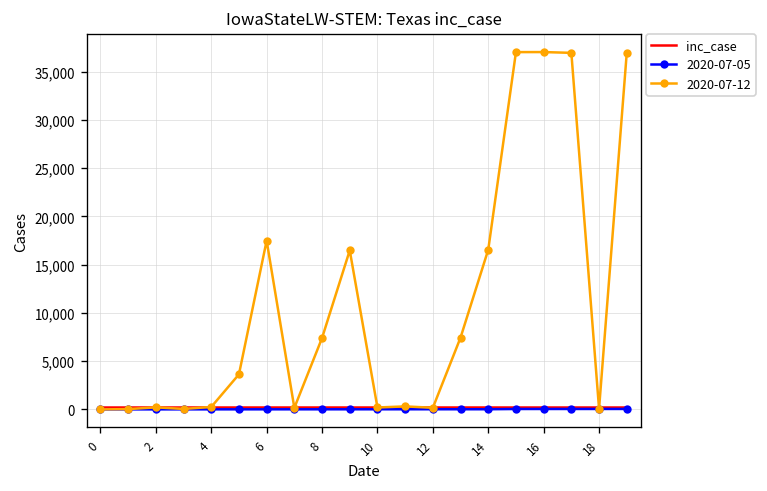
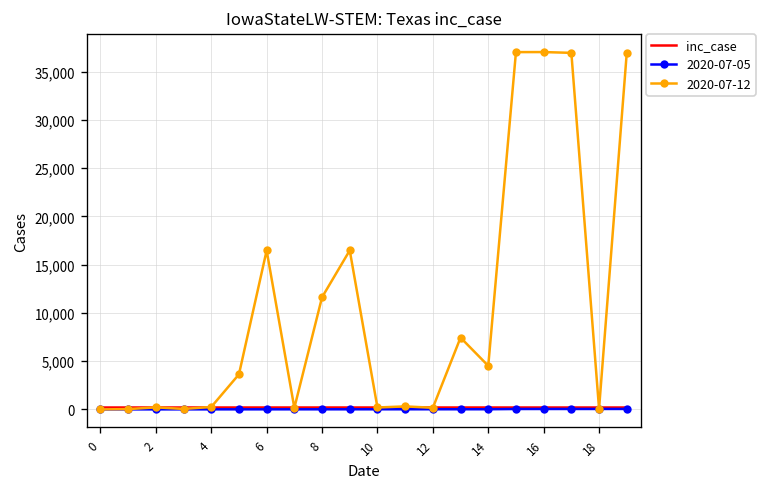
2020-07-12, 6: 17,000 -> 16,000
2020-07-12, 8: 7,000 -> 12,000
2020-07-12, 14: 17,000 -> 5,000
